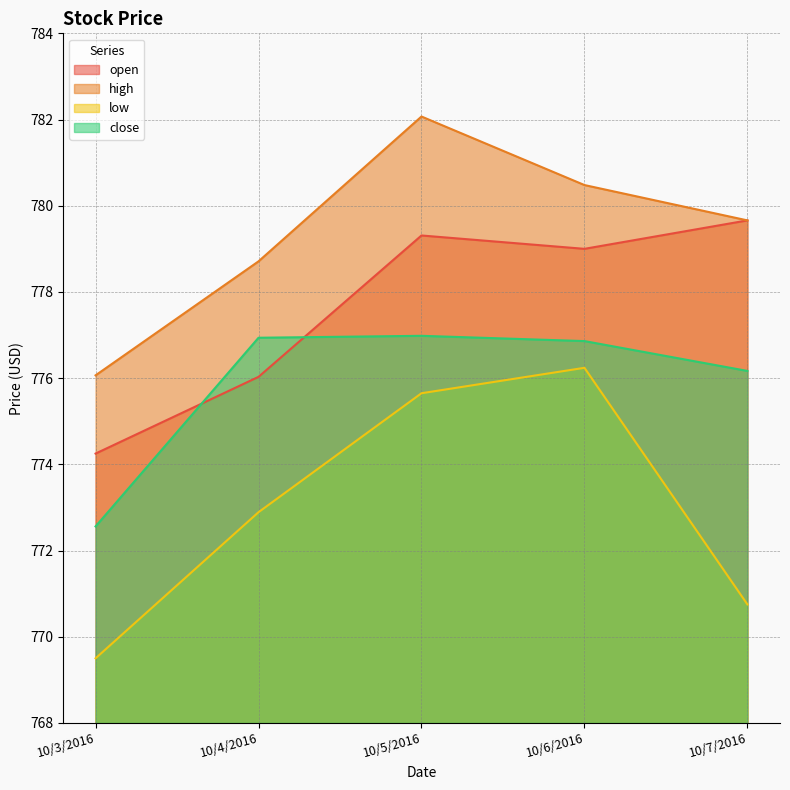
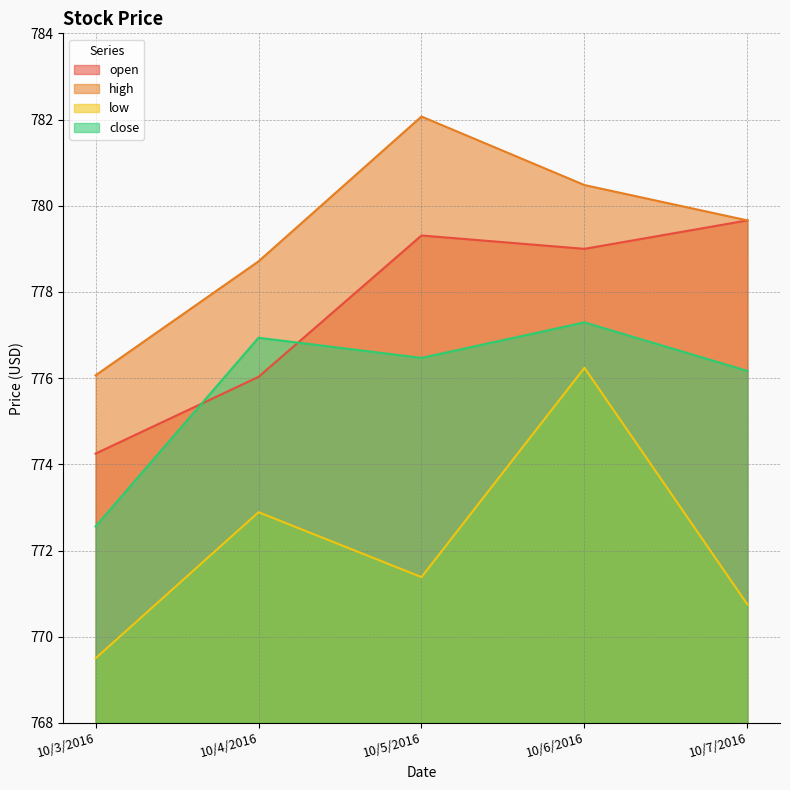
low, 10/5/2016: 775.7 -> 771.4
close, 10/5/2016: 777.0 -> 776.5
close, 10/6/2016: 776.9 -> 777.3
